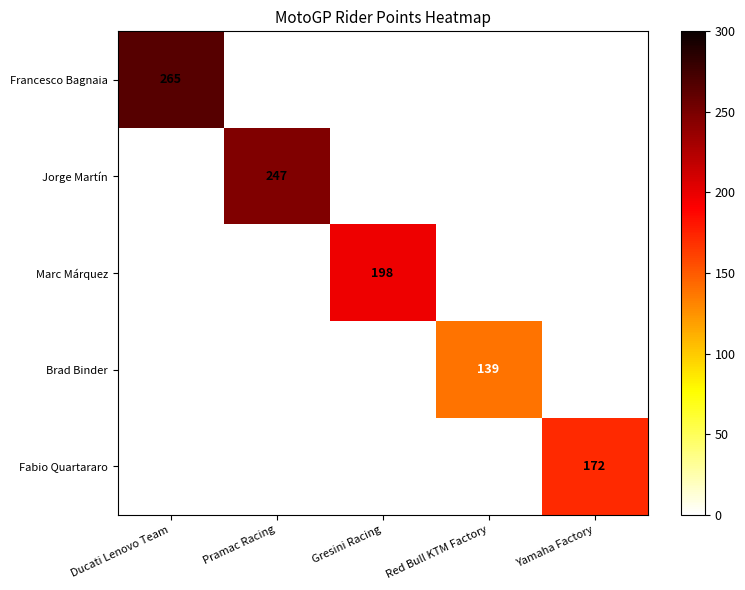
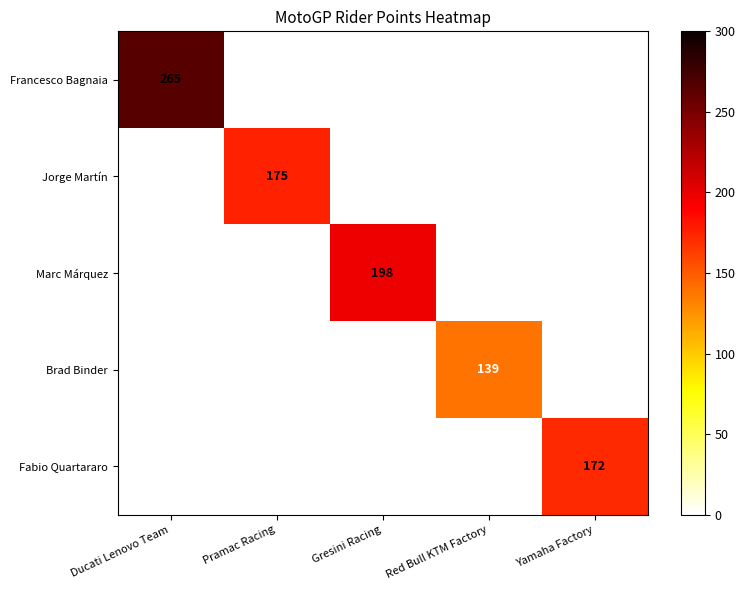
Jorge Martín, Pramac Racing: 247 -> 175
